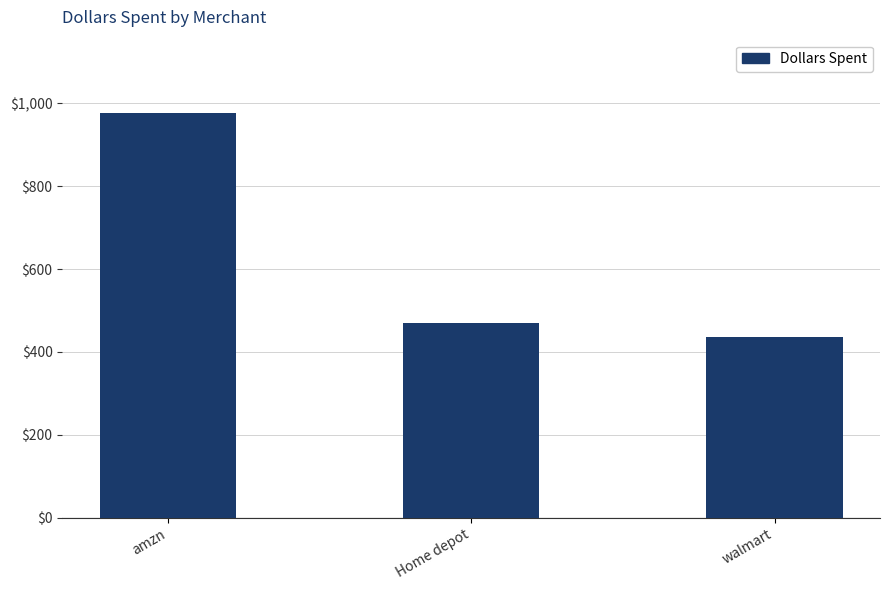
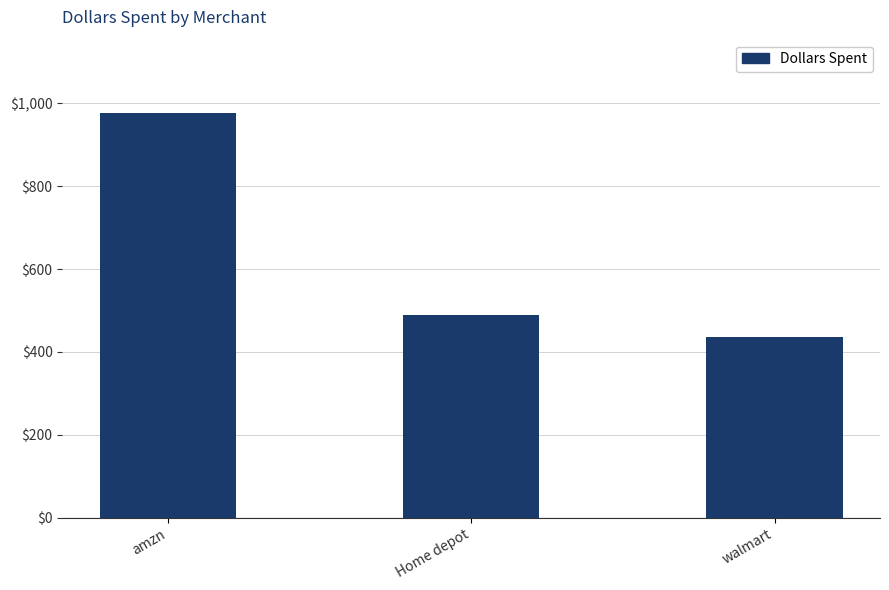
Home depot: $470 -> $490
